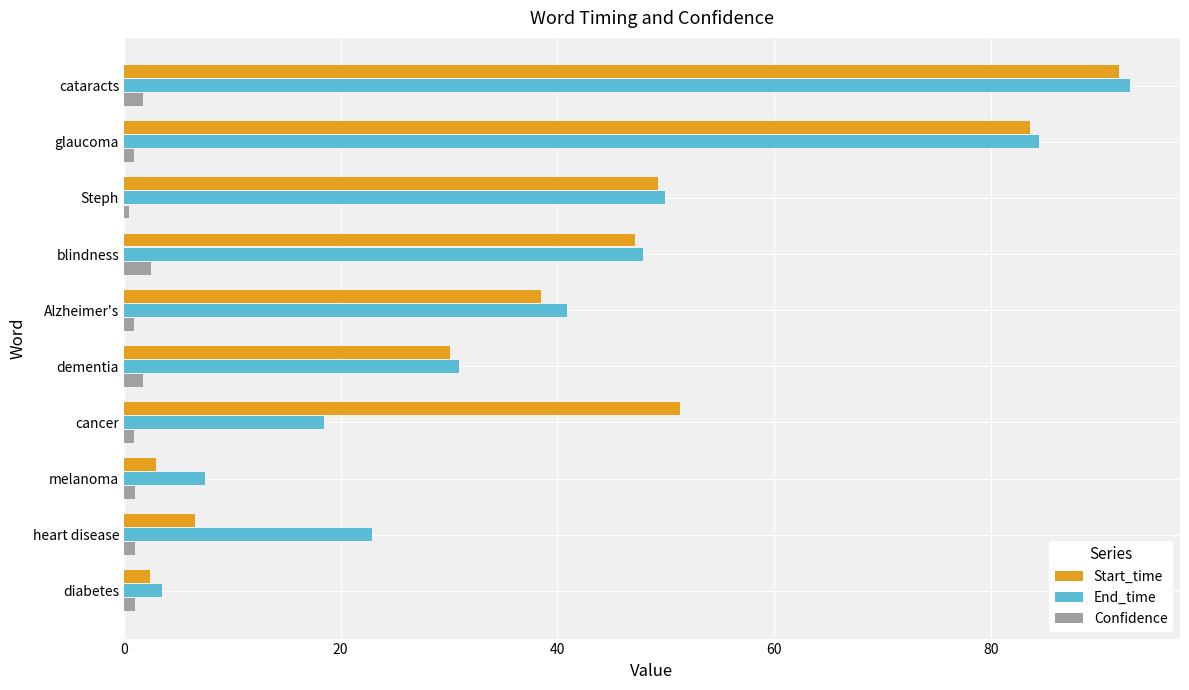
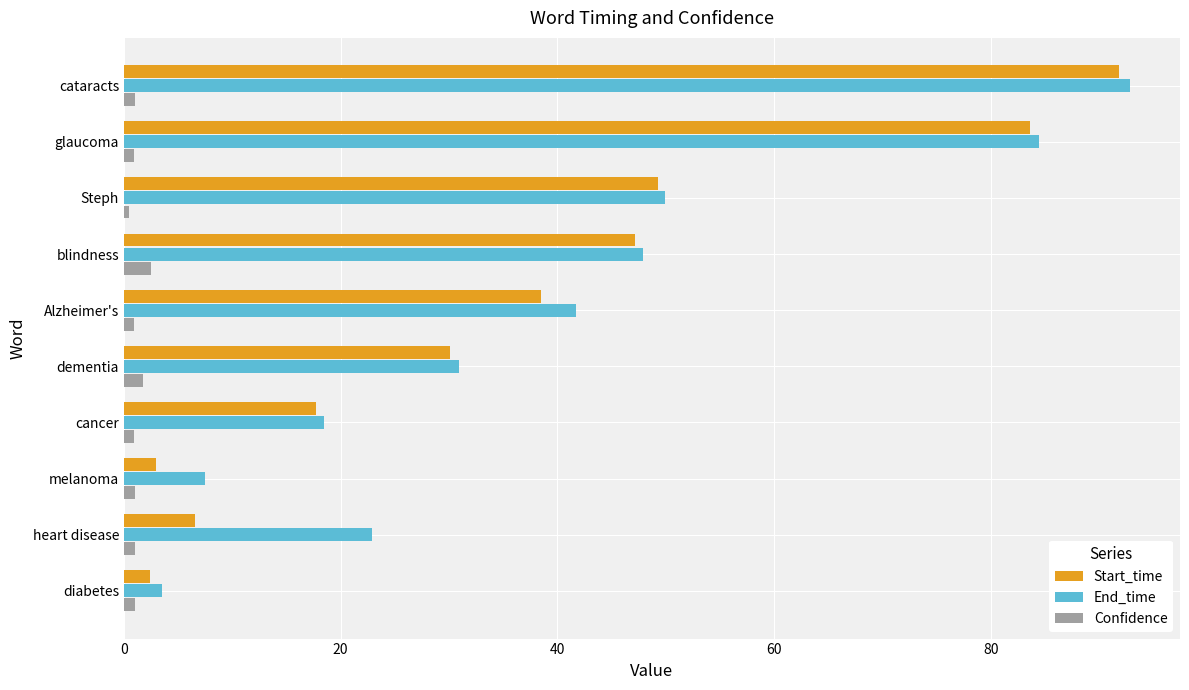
Confidence, cataracts: 1.7 -> 1.0
End_time, Alzheimer's: 40.9 -> 41.7
Start_time, cancer: 51.3 -> 17.7
